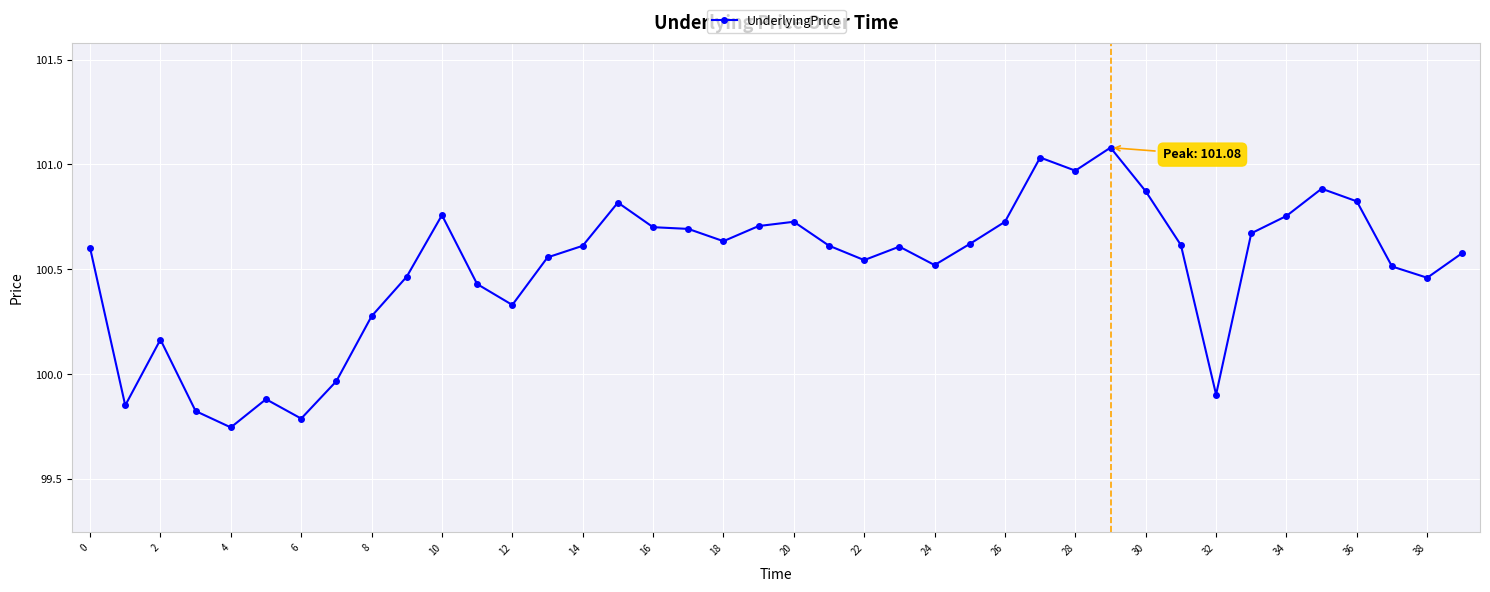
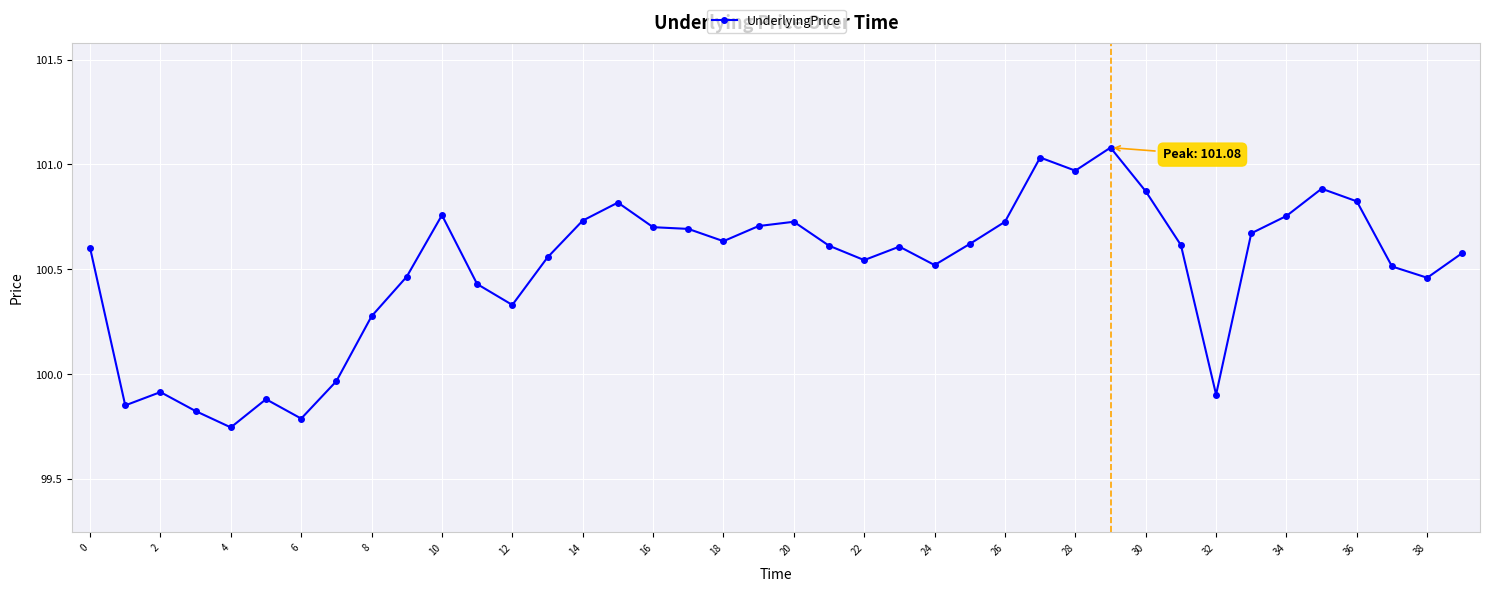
2: 100.17 -> 99.92
14: 100.61 -> 100.73
